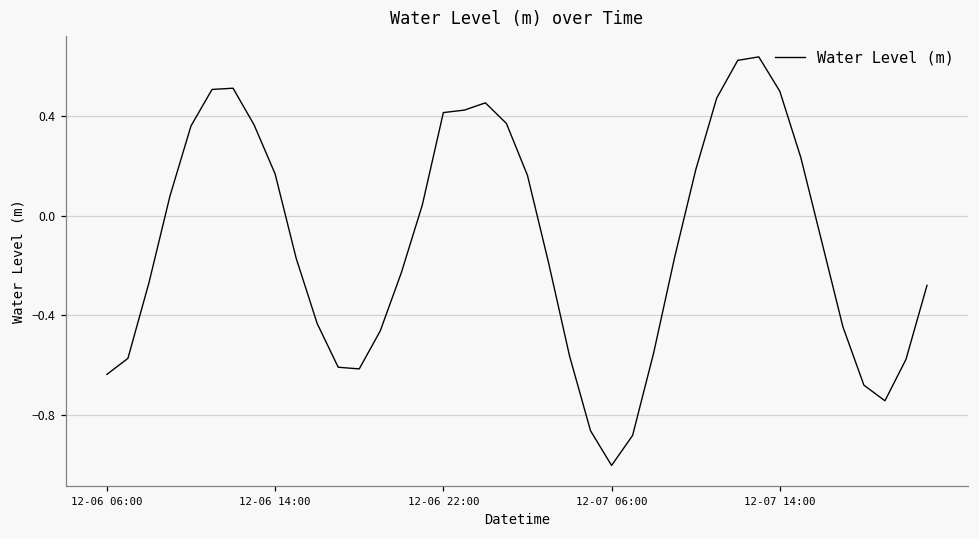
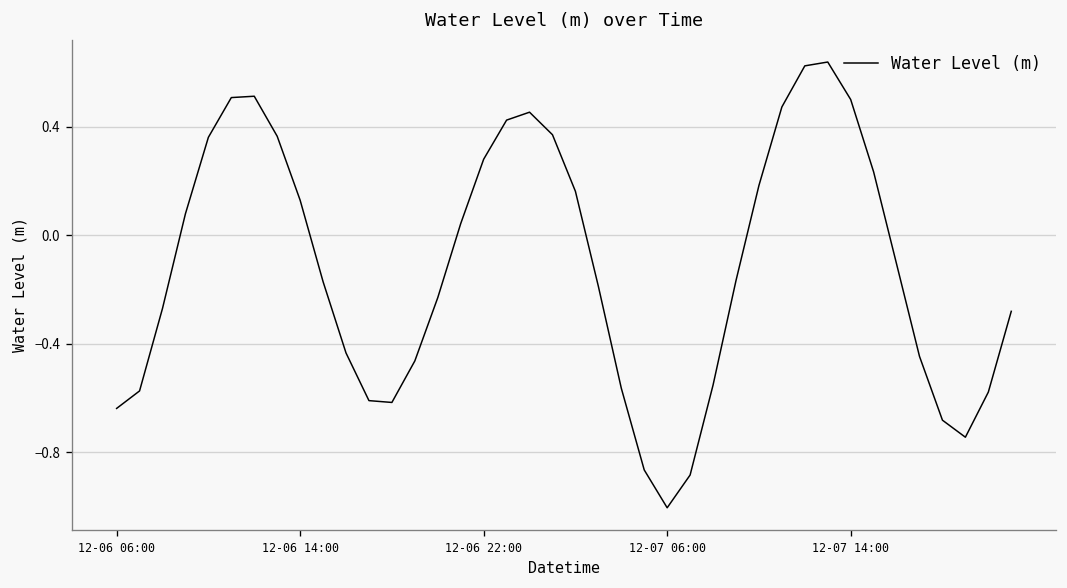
12-06 14:00: 0.17 -> 0.13
12-06 22:00: 0.41 -> 0.28
